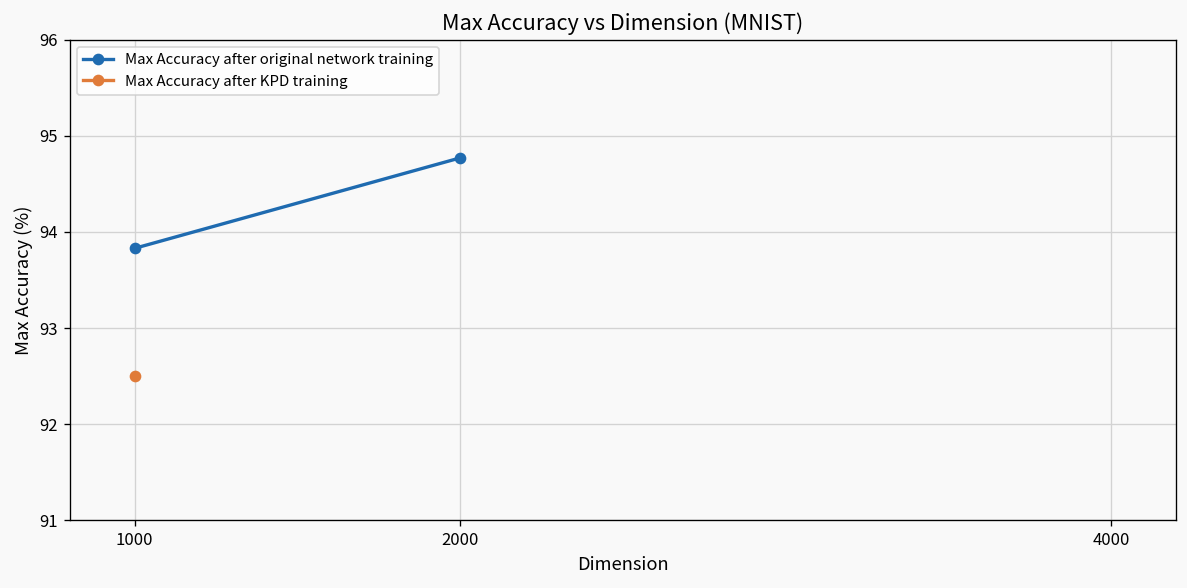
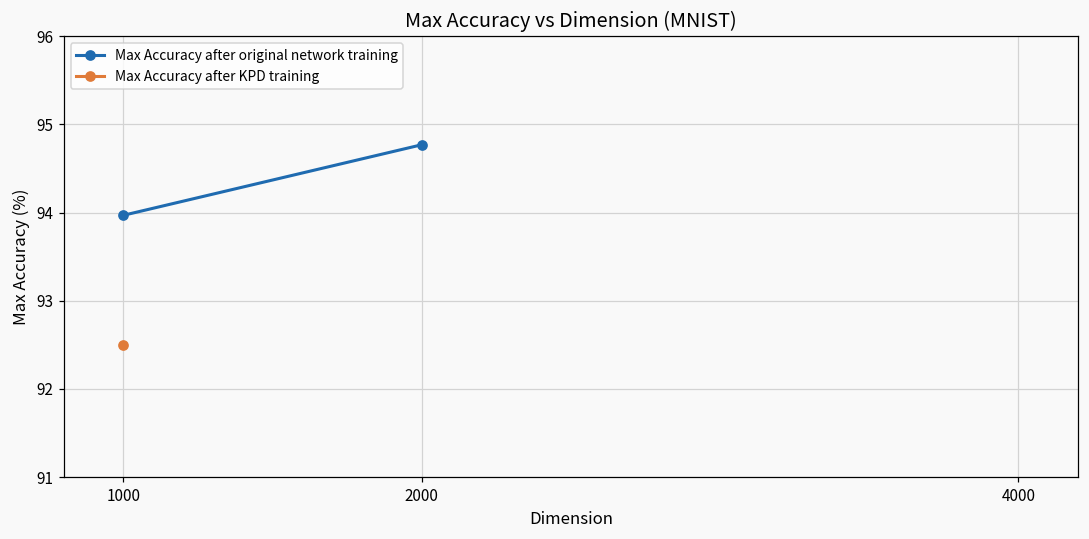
Max Accuracy after original network training, 1000: 93.8 -> 94.0
